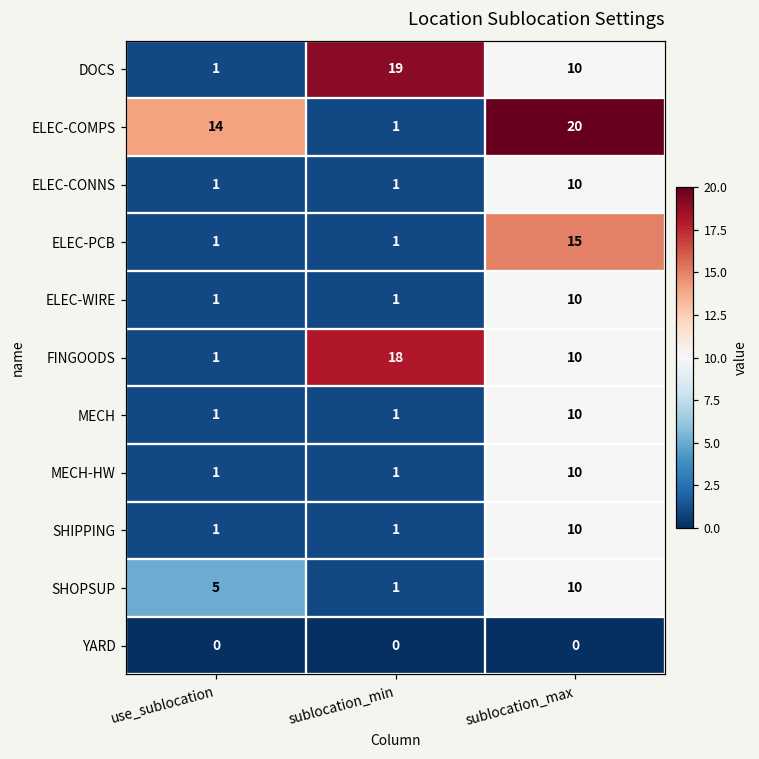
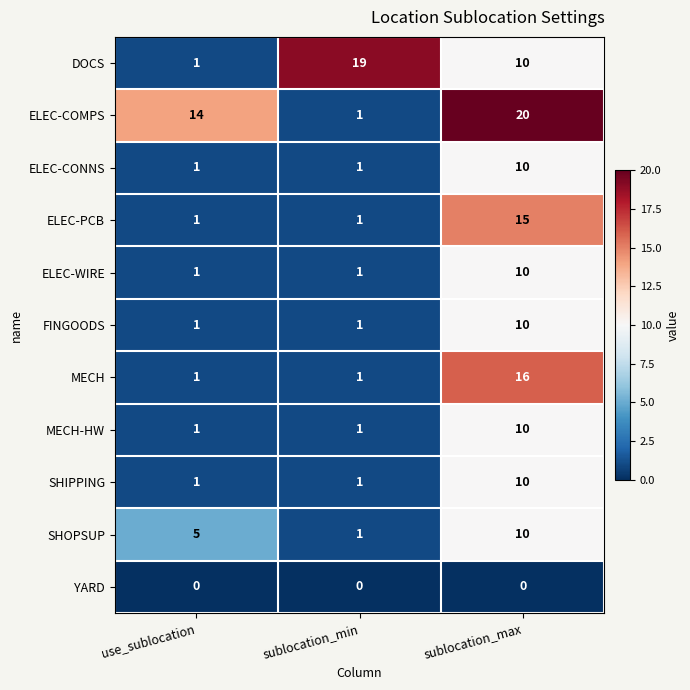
FINGOODS, sublocation_min: 18 -> 1
MECH, sublocation_max: 10 -> 16
